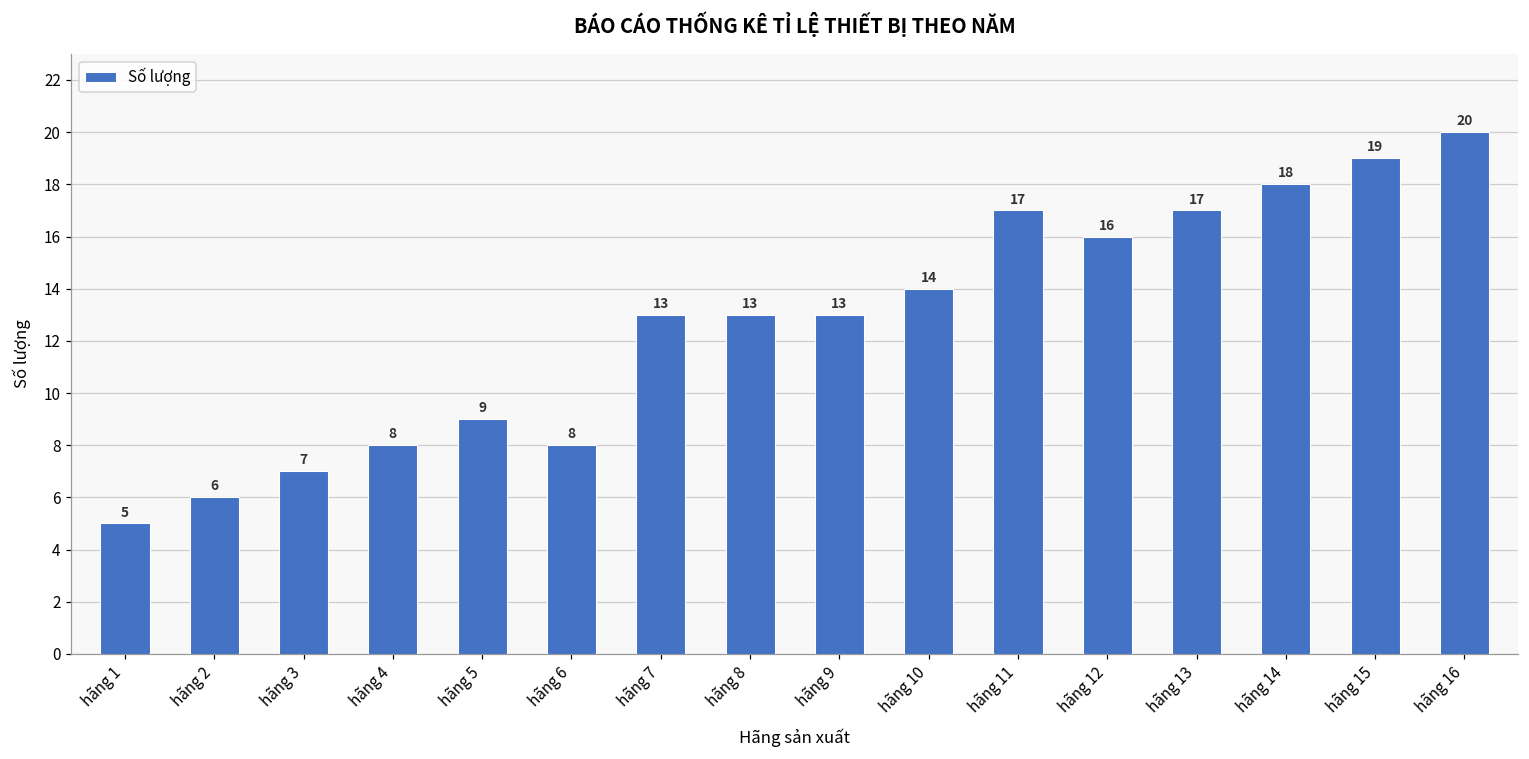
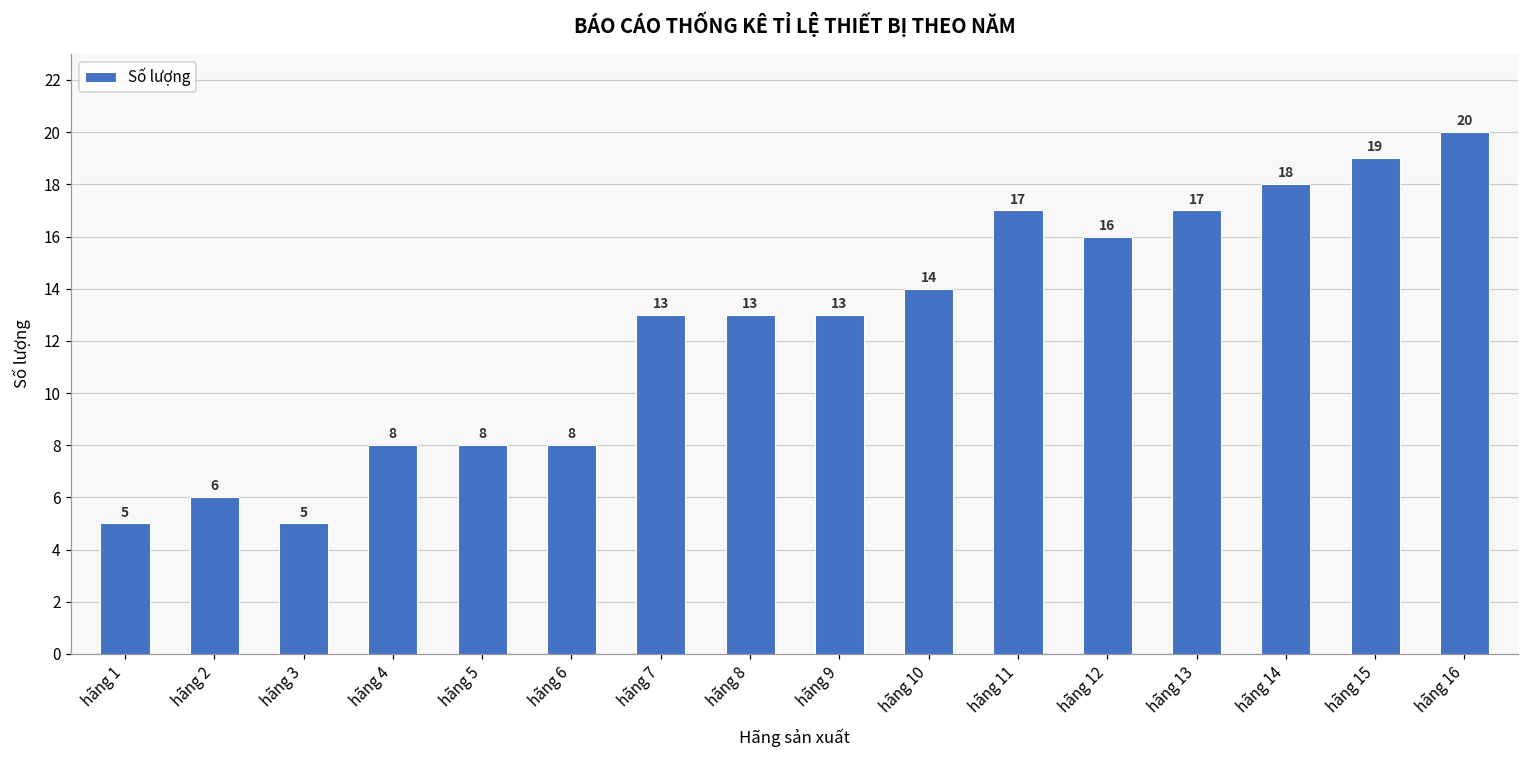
hãng 3: 7 -> 5
hãng 5: 9 -> 8
